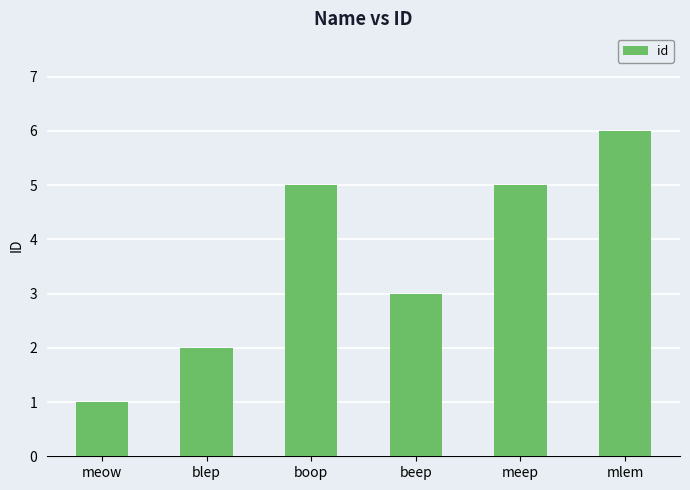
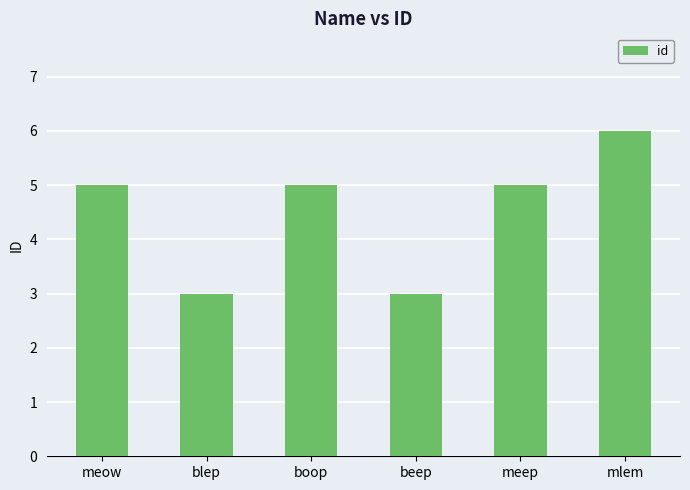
meow: 1 -> 5
blep: 2 -> 3
